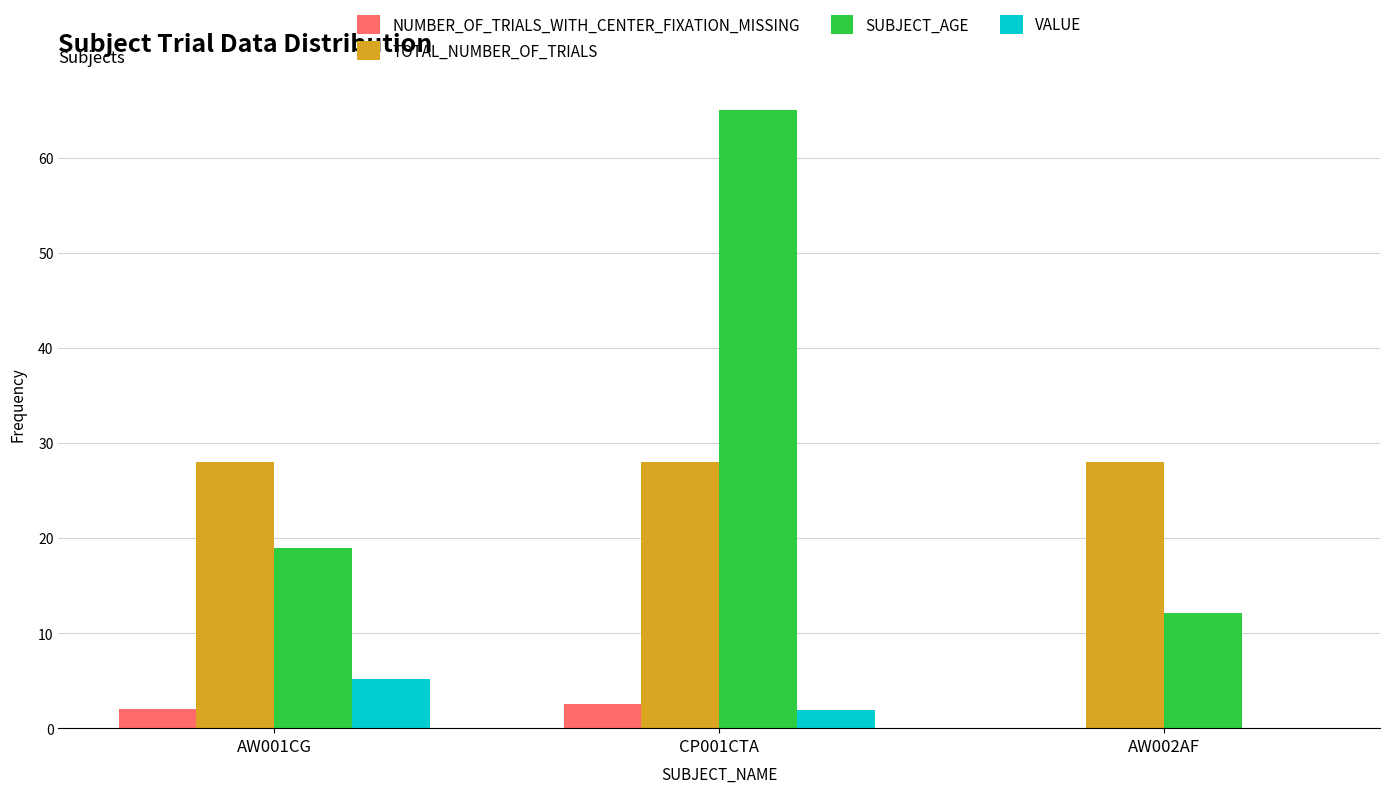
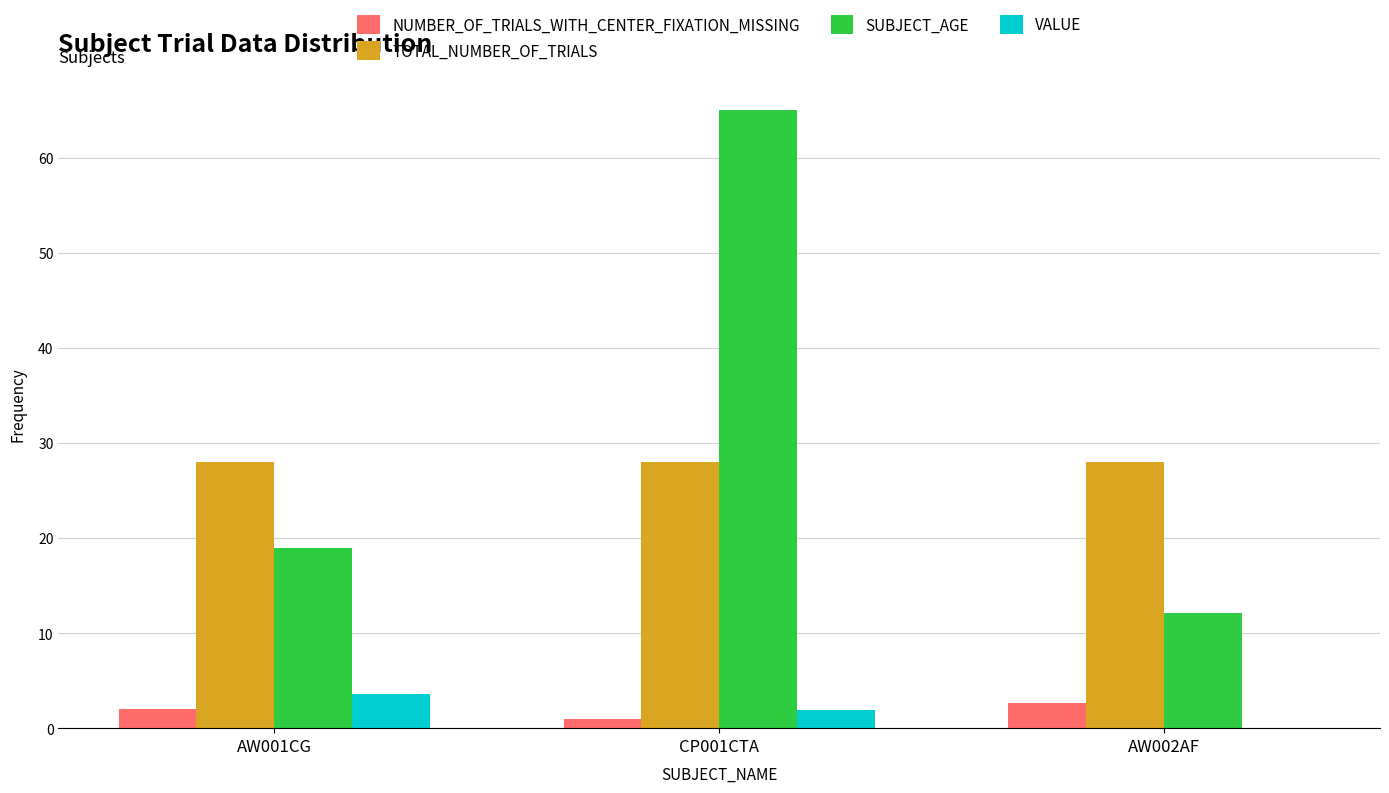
VALUE, AW001CG: 5 -> 4
NUMBER_OF_TRIALS_WITH_CENTER_FIXATION_MISSING, CP001CTA: 3 -> 1
NUMBER_OF_TRIALS_WITH_CENTER_FIXATION_MISSING, AW002AF: 0 -> 3
